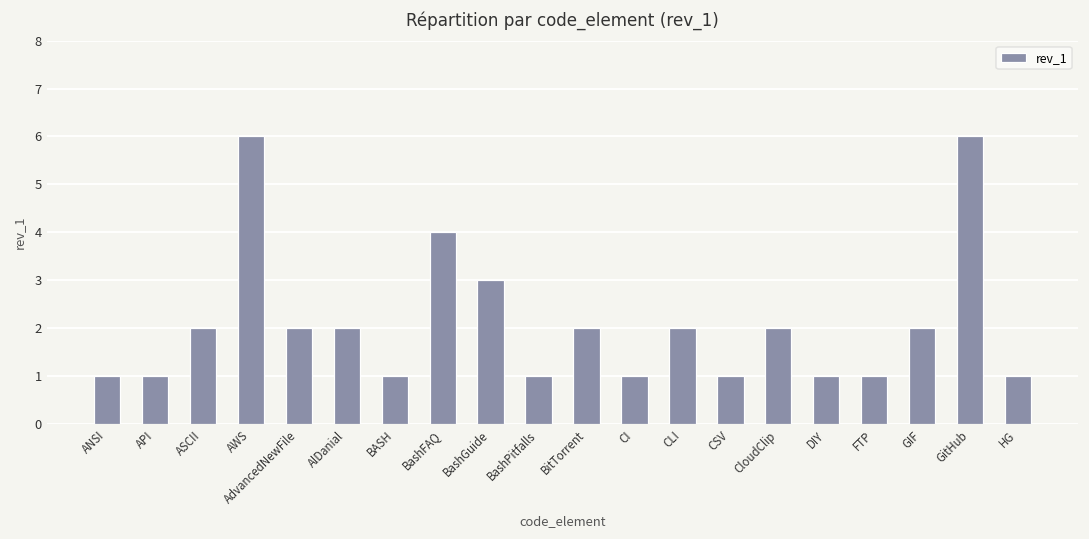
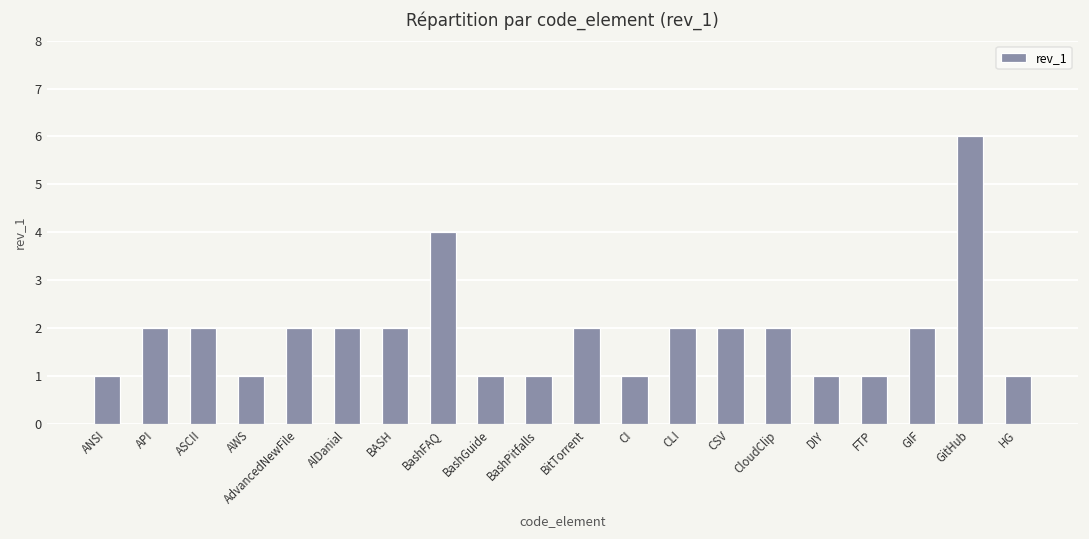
API: 1 -> 2
AWS: 6 -> 1
BASH: 1 -> 2
BashGuide: 3 -> 1
CSV: 1 -> 2
